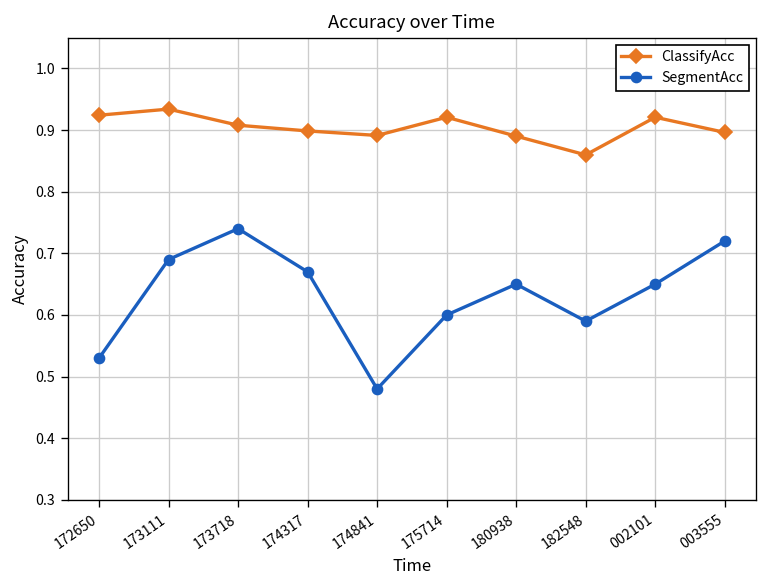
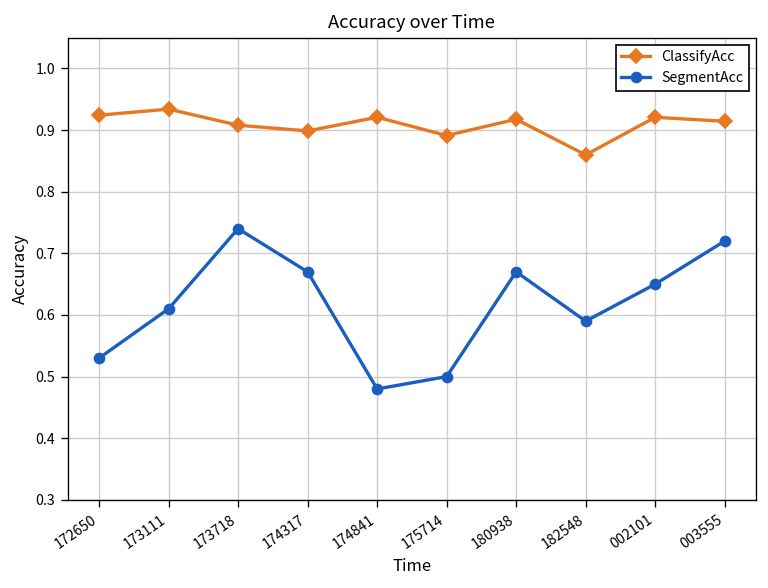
SegmentAcc, 173111: 0.69 -> 0.61
ClassifyAcc, 174841: 0.89 -> 0.92
ClassifyAcc, 175714: 0.92 -> 0.89
SegmentAcc, 175714: 0.6 -> 0.5
ClassifyAcc, 180938: 0.89 -> 0.92
SegmentAcc, 180938: 0.65 -> 0.67
ClassifyAcc, 003555: 0.90 -> 0.91
